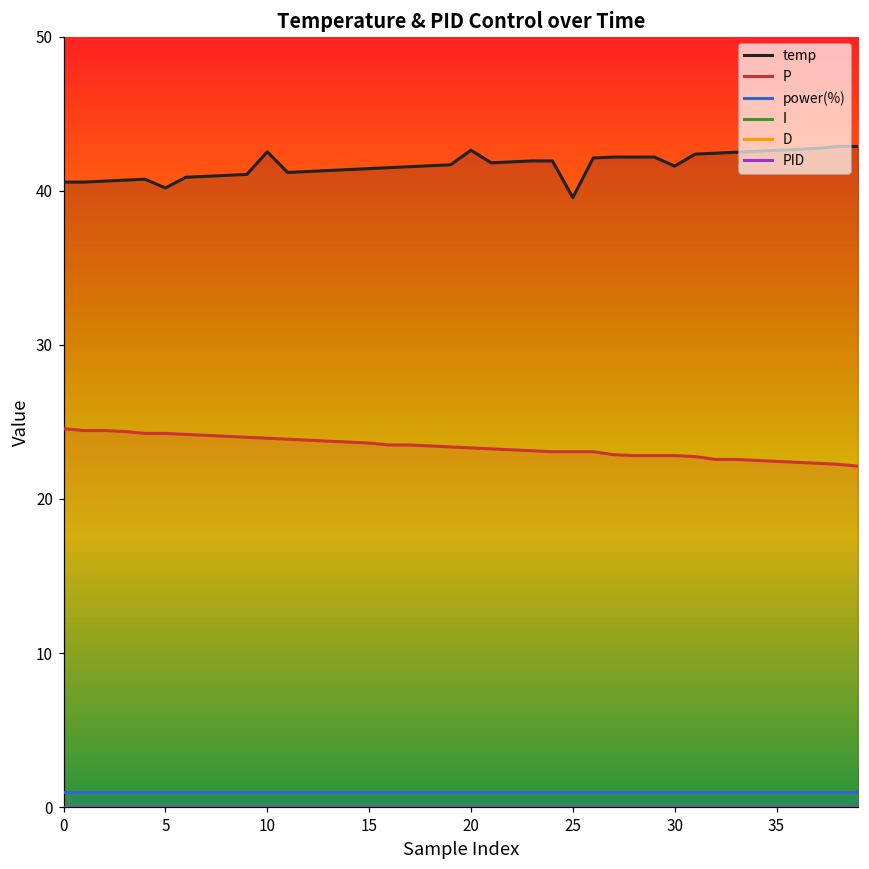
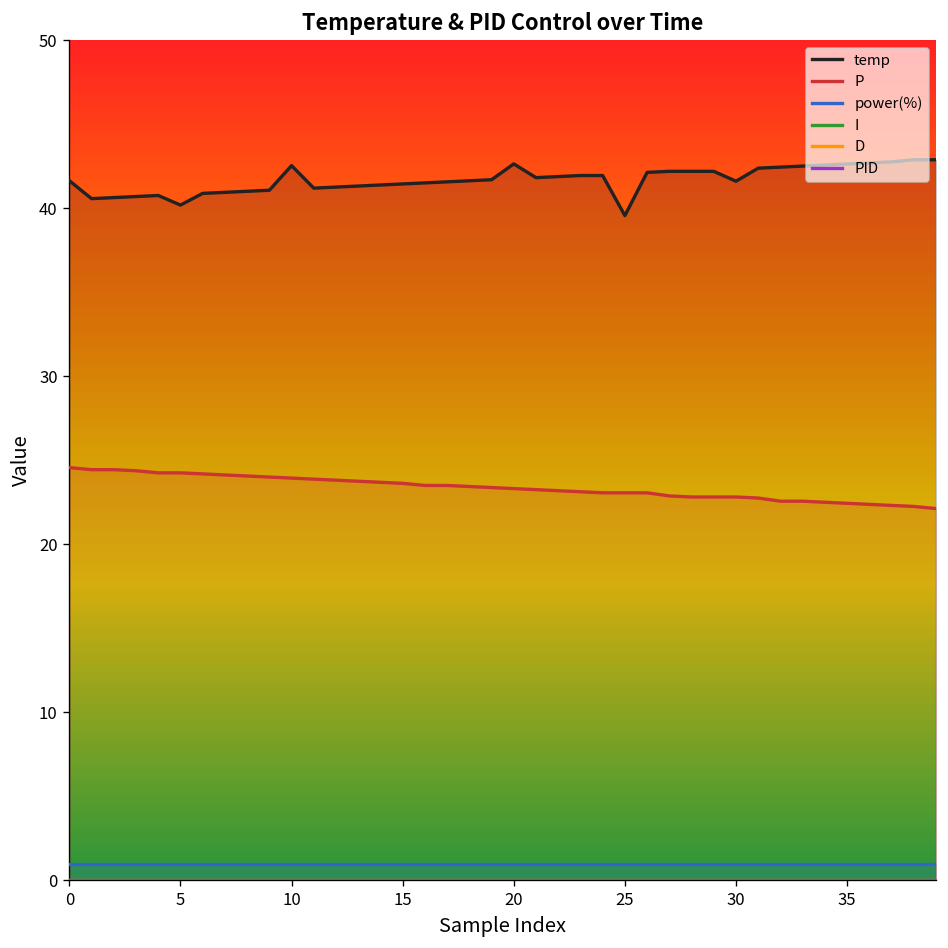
temp, 0: 40.6 -> 41.6
